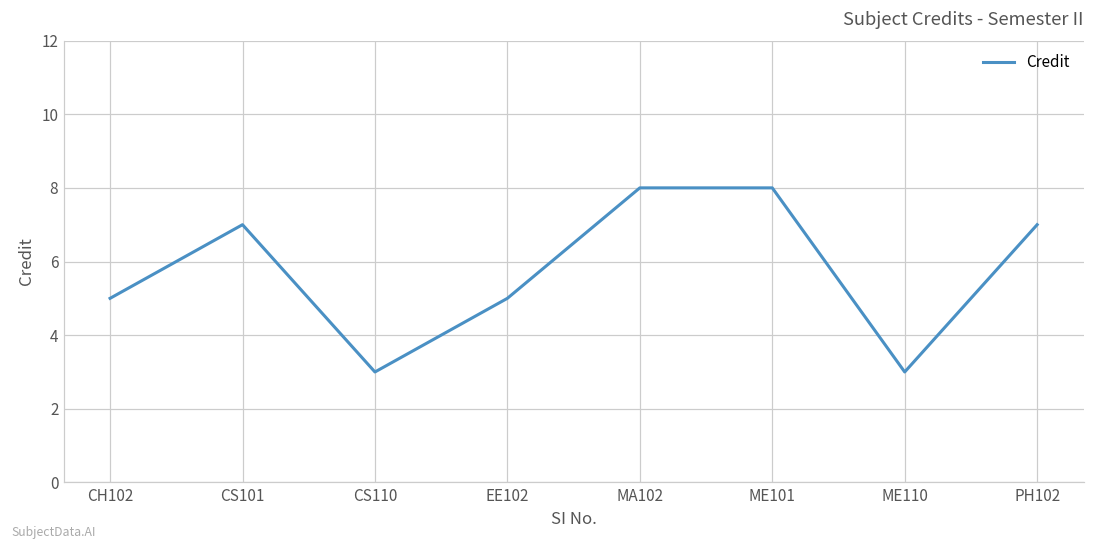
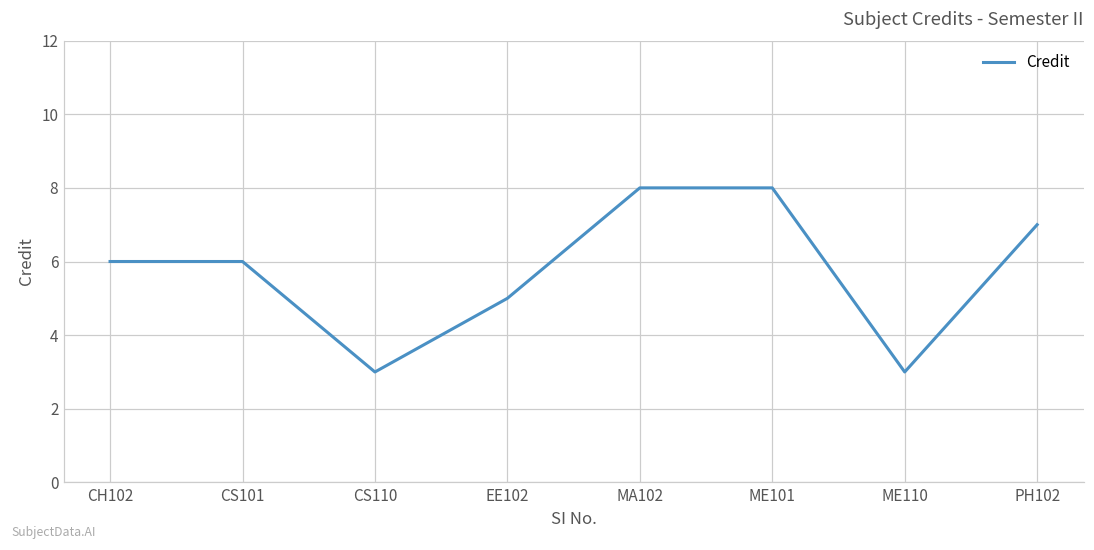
CH102: 5 -> 6
CS101: 7 -> 6
